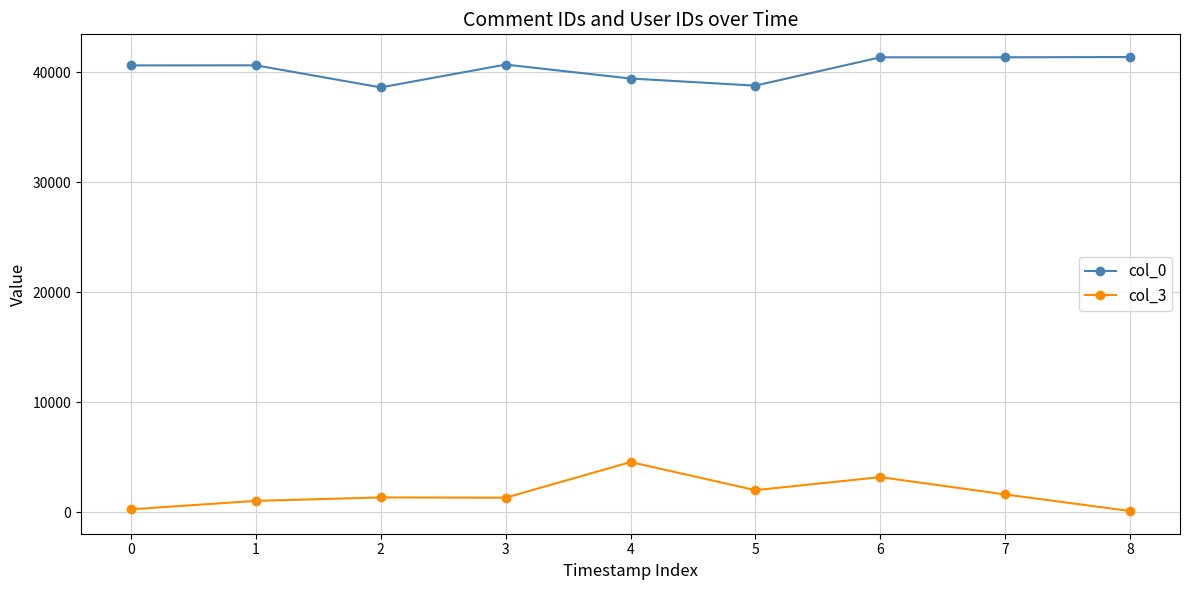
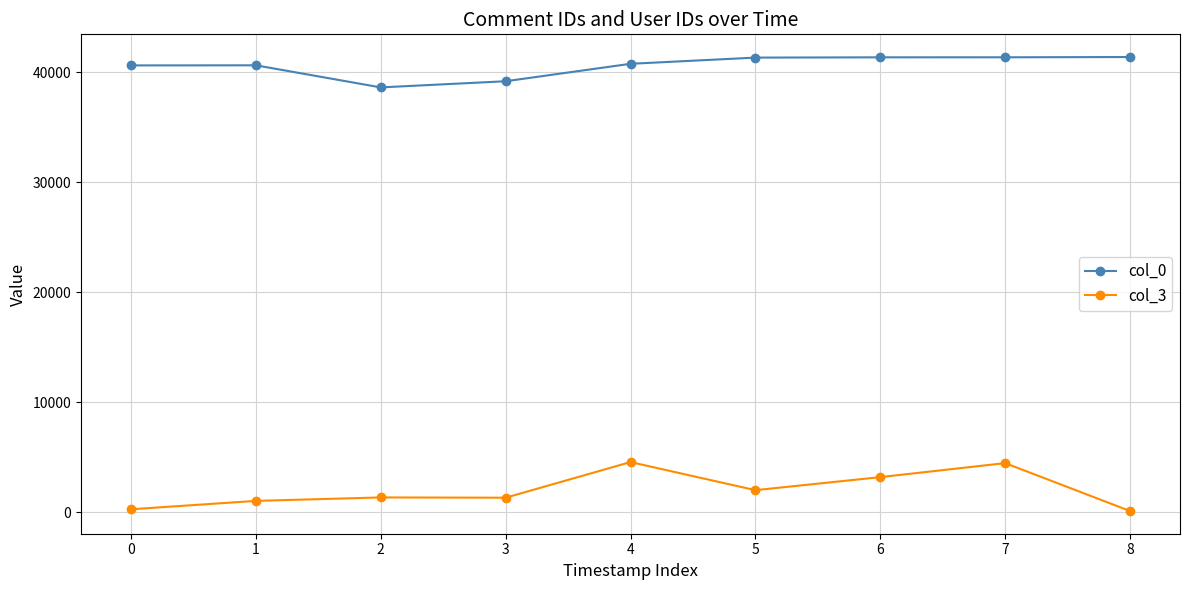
col_0, 3: 40700 -> 39200
col_0, 4: 39400 -> 40800
col_0, 5: 38800 -> 41300
col_3, 7: 1600 -> 4500
